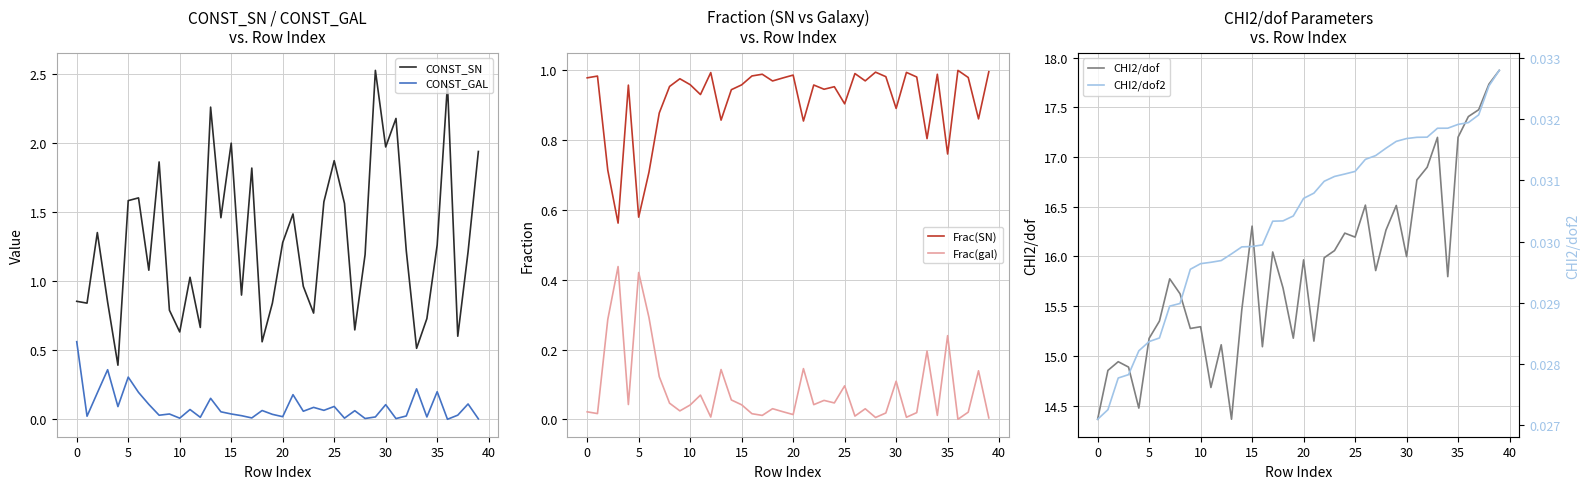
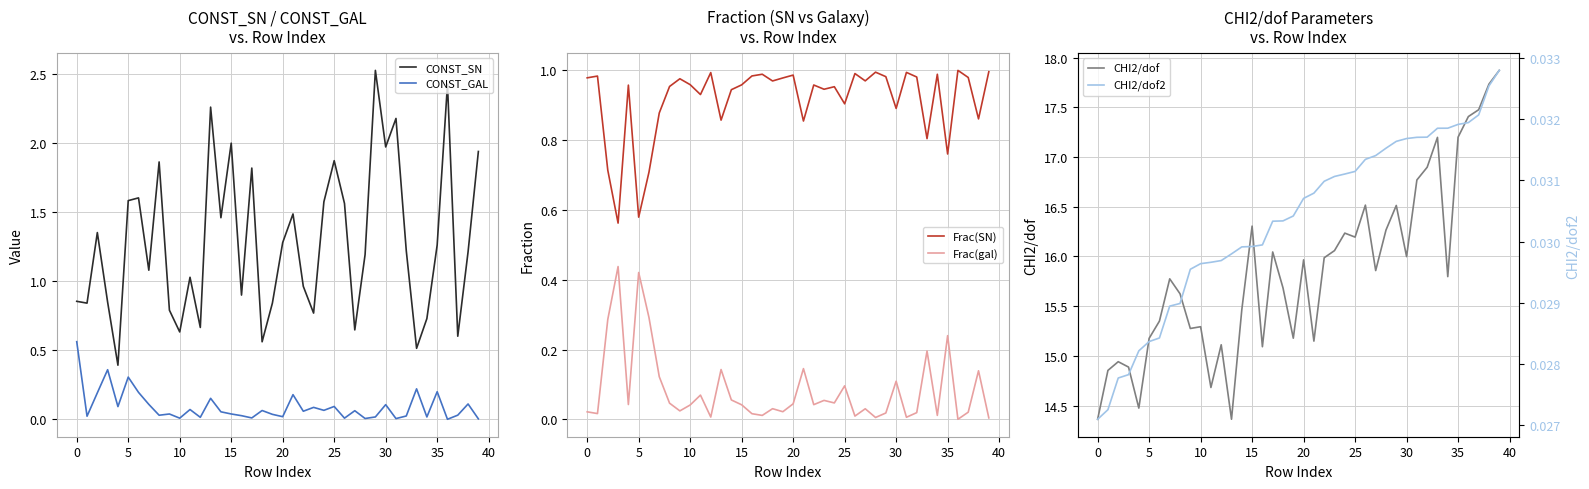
Fraction (SN vs Galaxy) vs. Row Index, Frac(gal), 20: 0.01 -> 0.04
